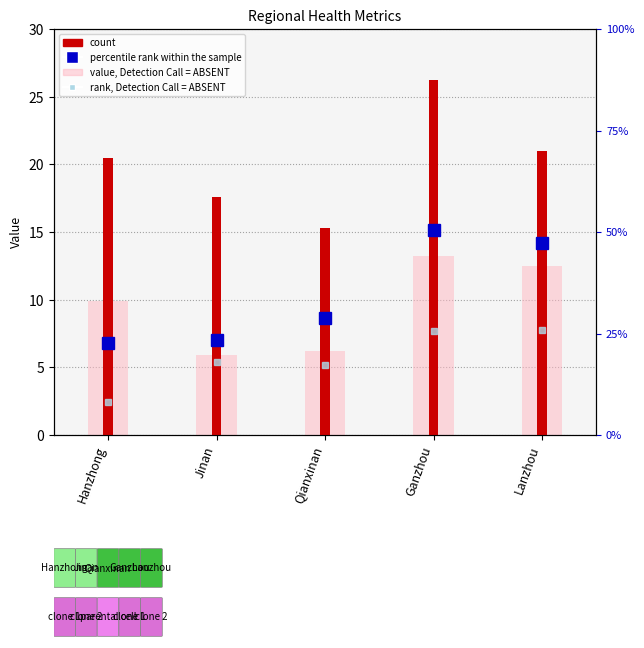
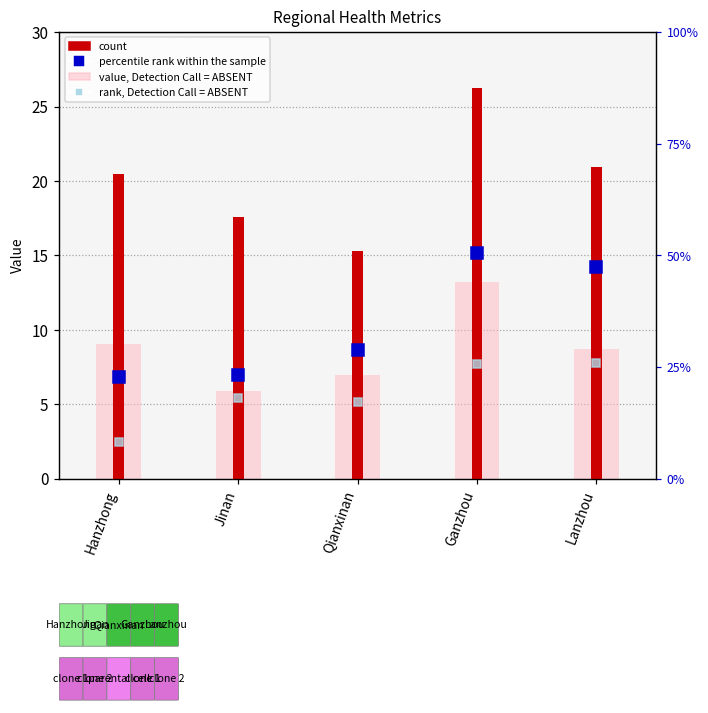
value, Detection Call = ABSENT, Hanzhong: 9.9 -> 9.0
value, Detection Call = ABSENT, Qianxinan: 6.2 -> 7.0
value, Detection Call = ABSENT, Lanzhou: 12.5 -> 8.7
